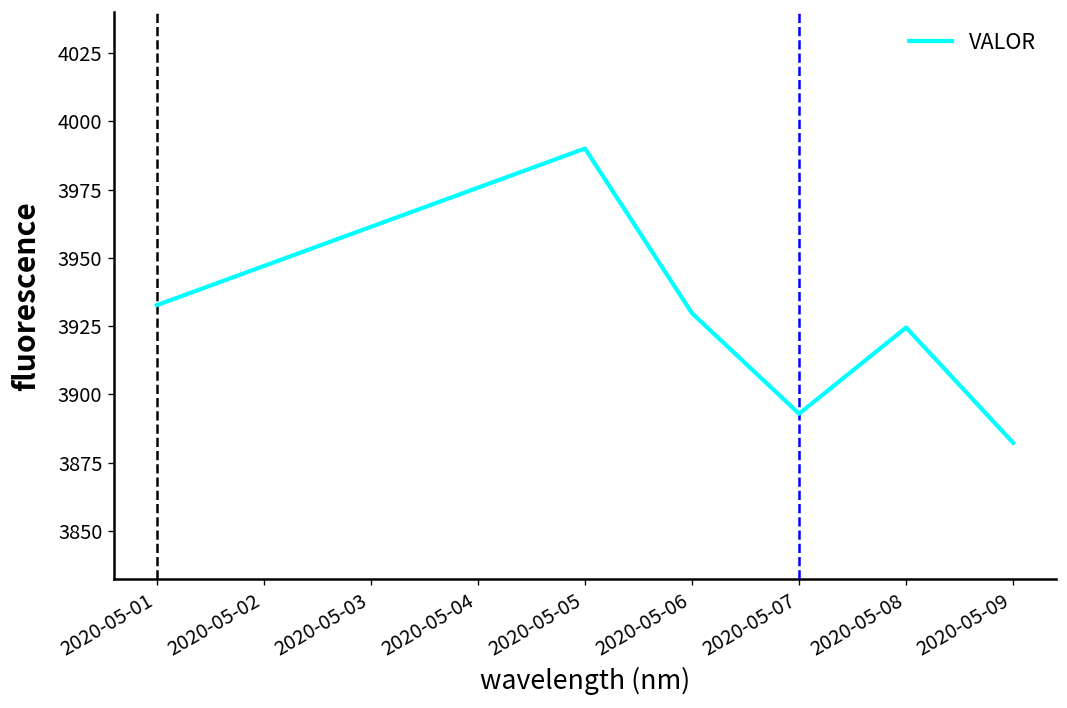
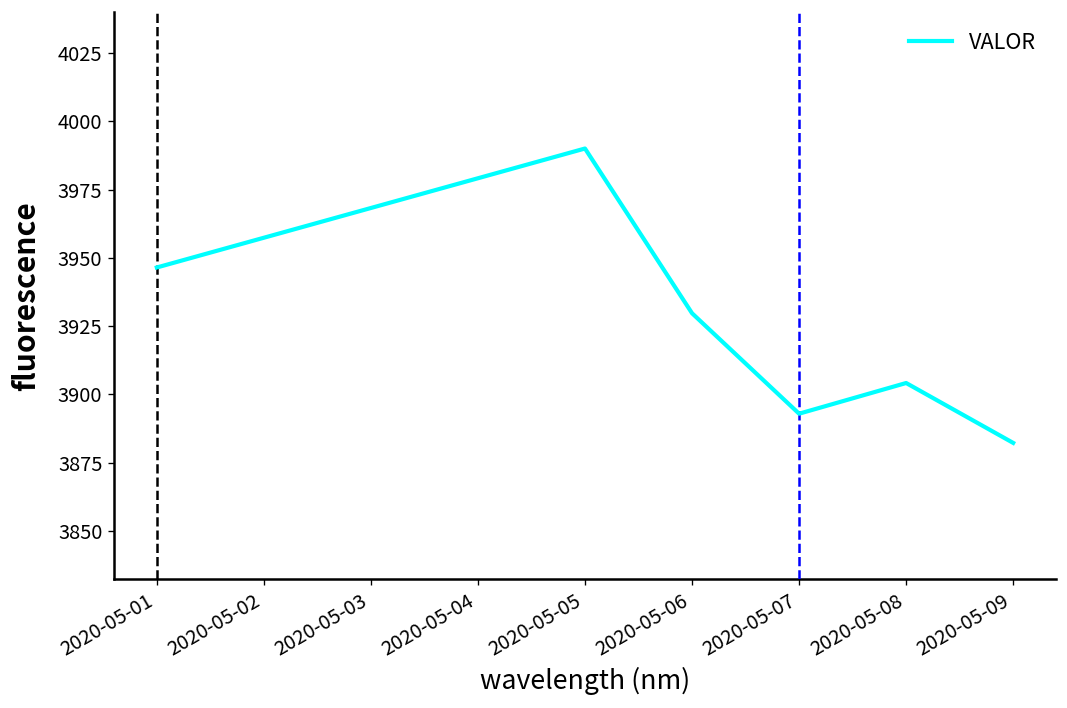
2020-05-01: 3933 -> 3947
2020-05-08: 3925 -> 3904
